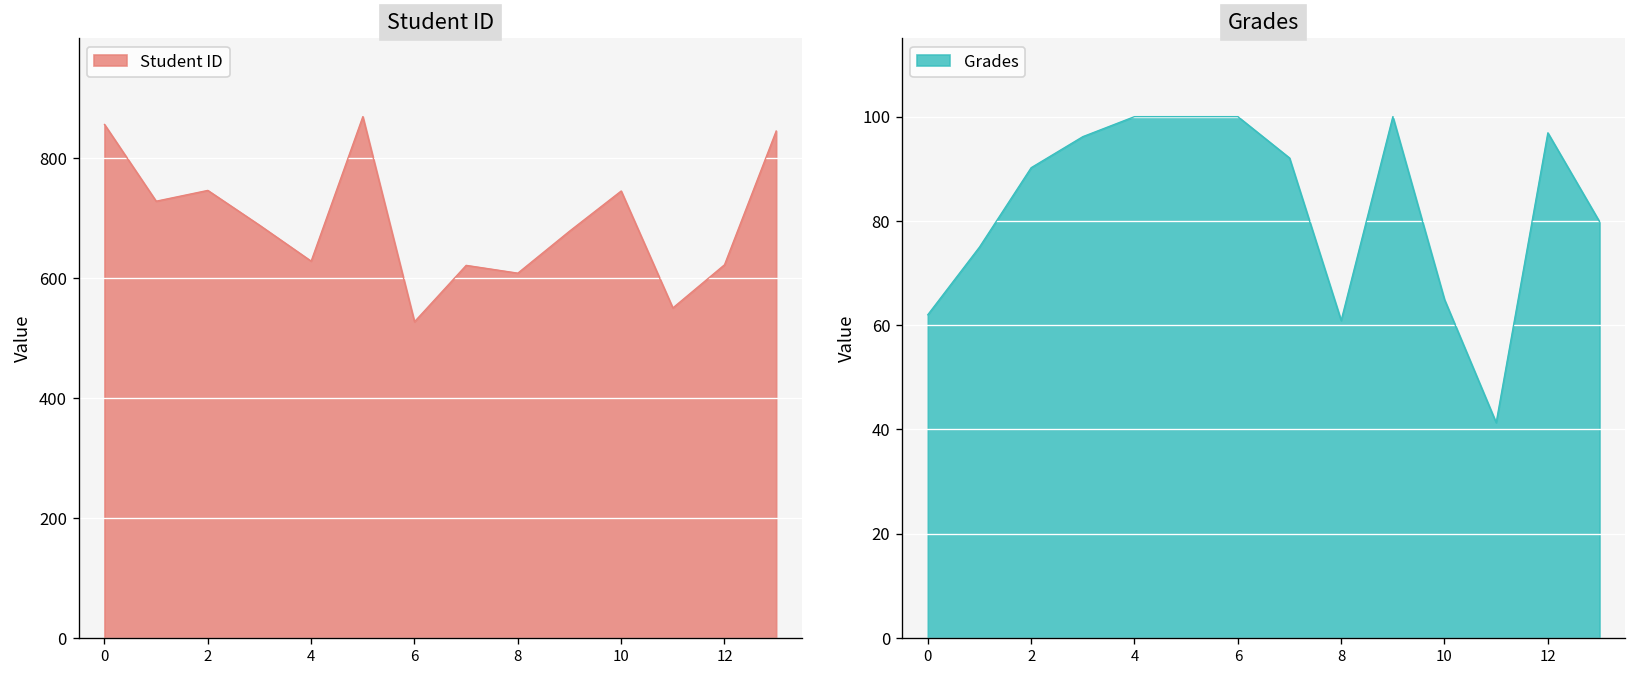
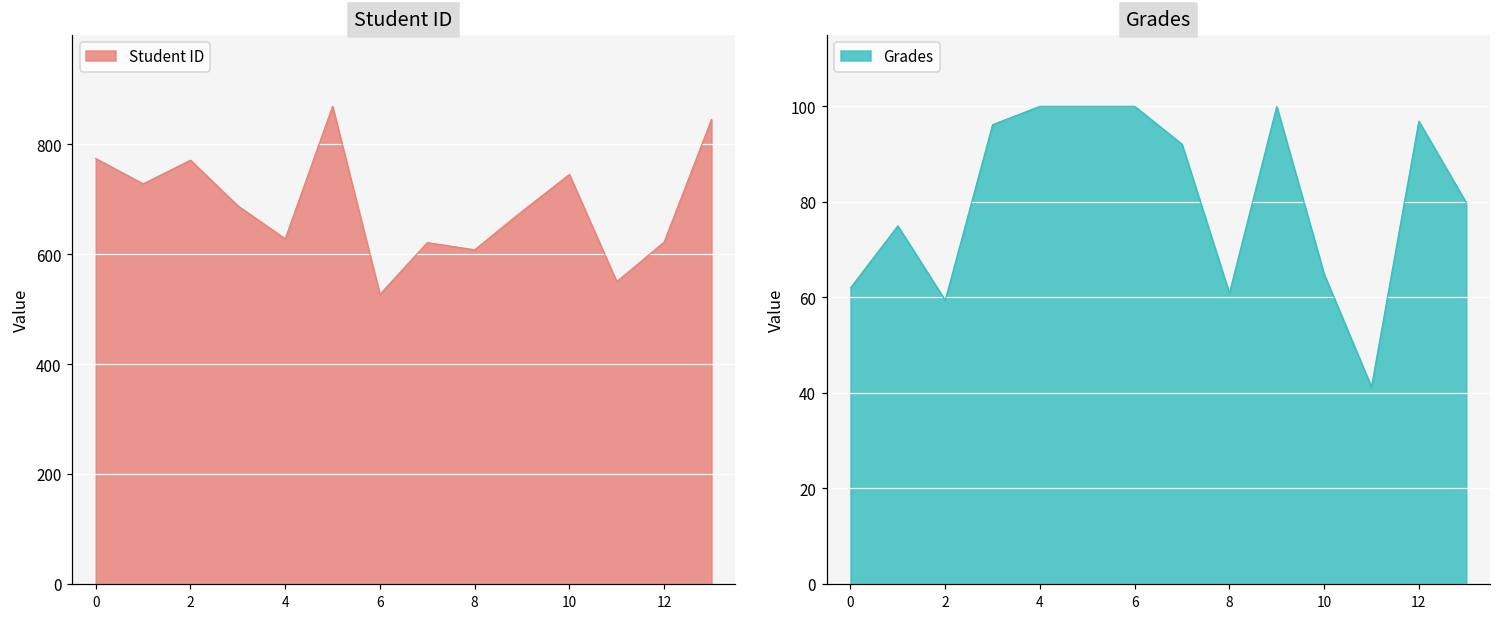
Student ID, 0: 860 -> 770
Student ID, 2: 750 -> 770
Grades, 2: 90 -> 59
